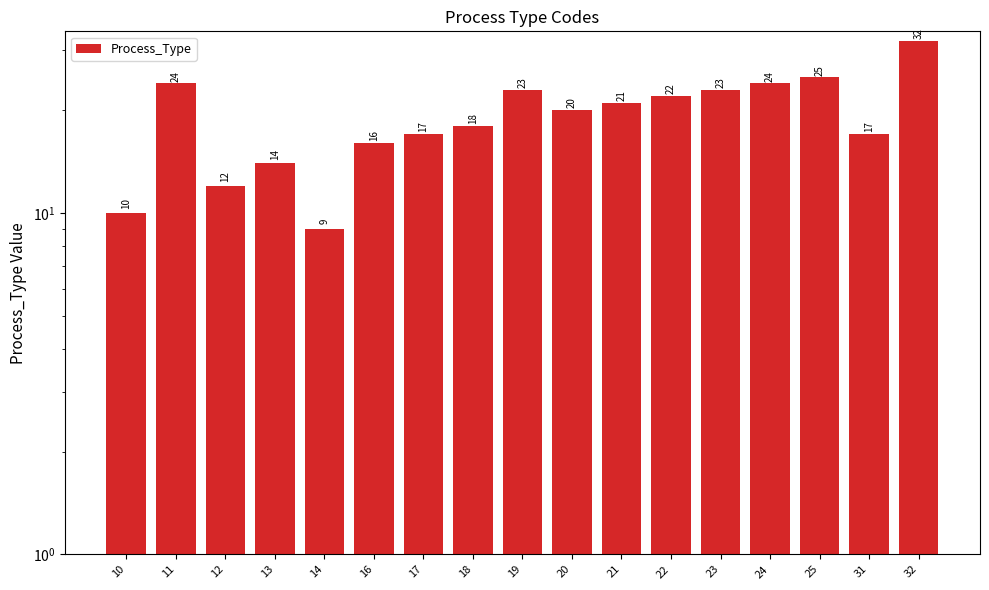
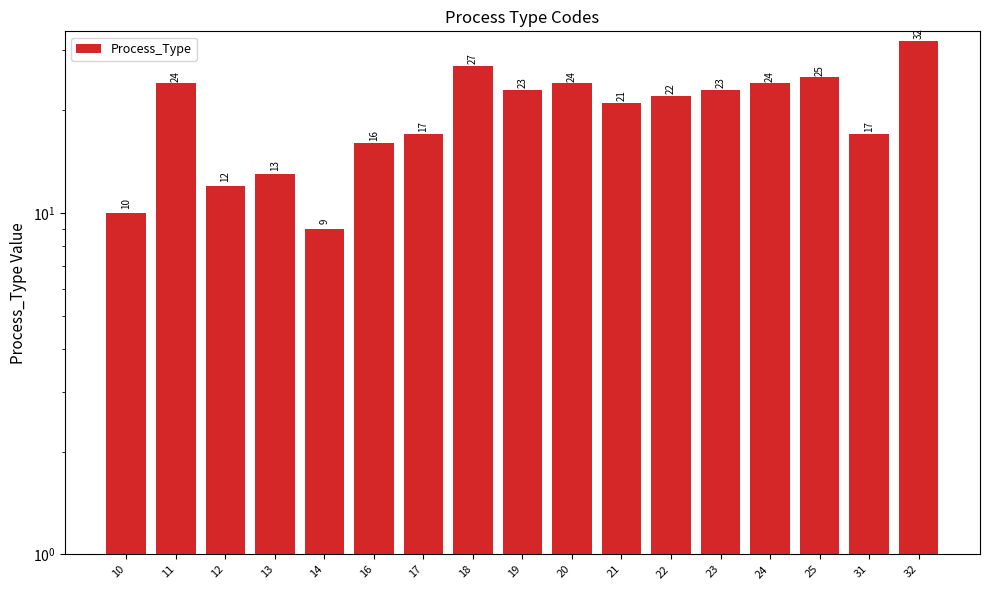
13: 14 -> 13
18: 18 -> 27
20: 20 -> 24
